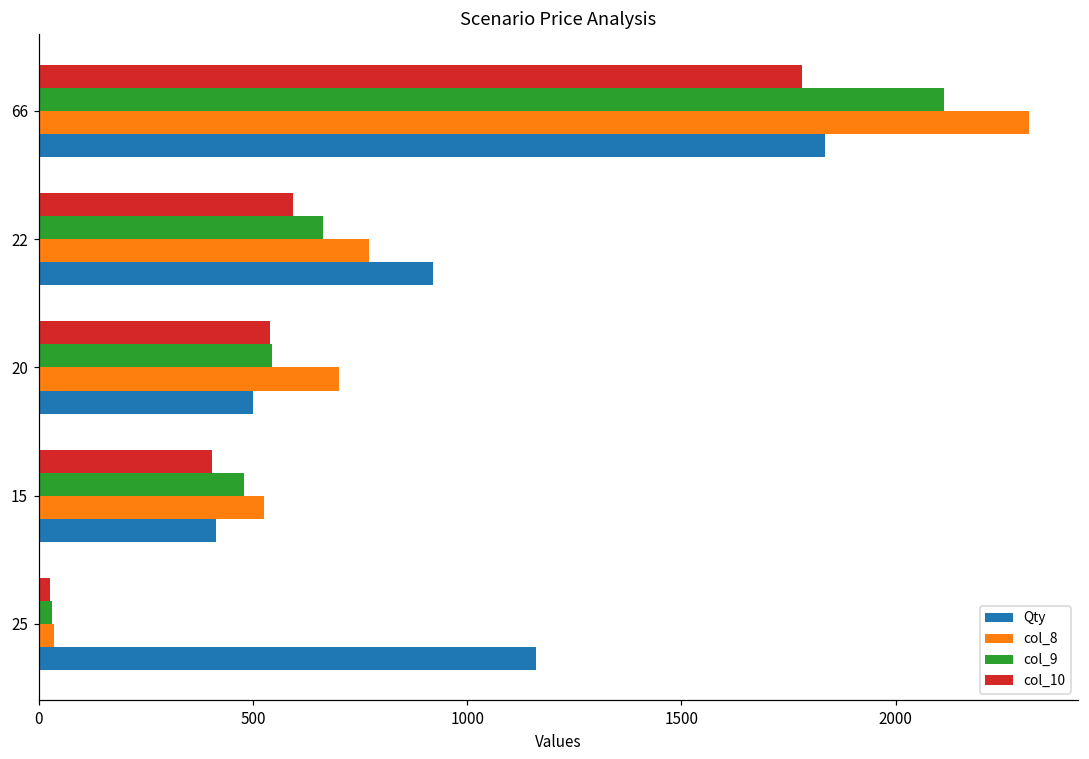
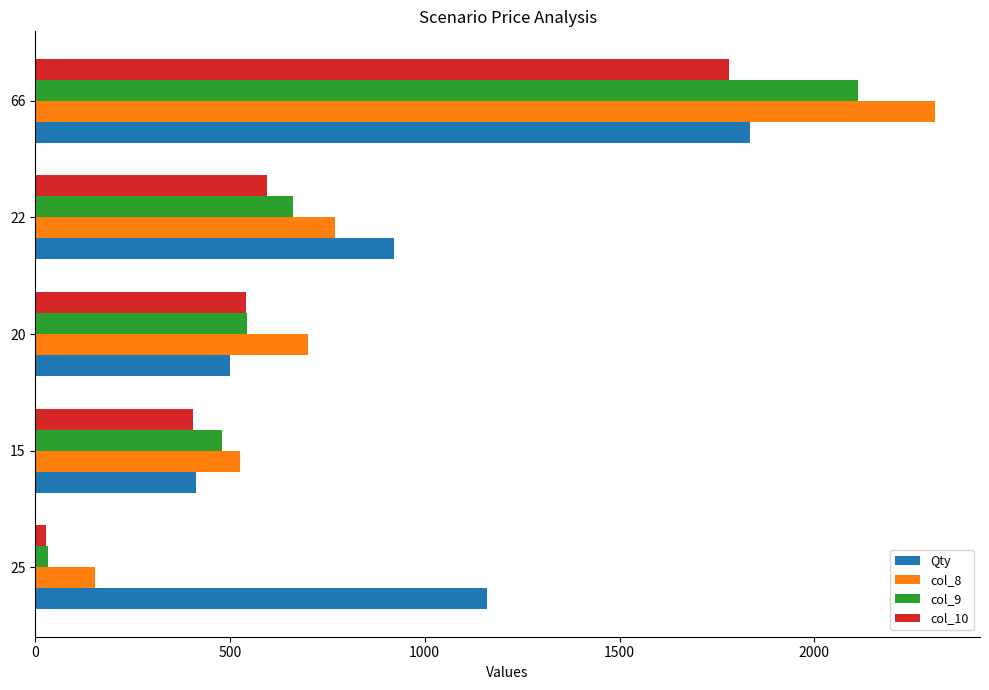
col_8, 25: 40 -> 150
